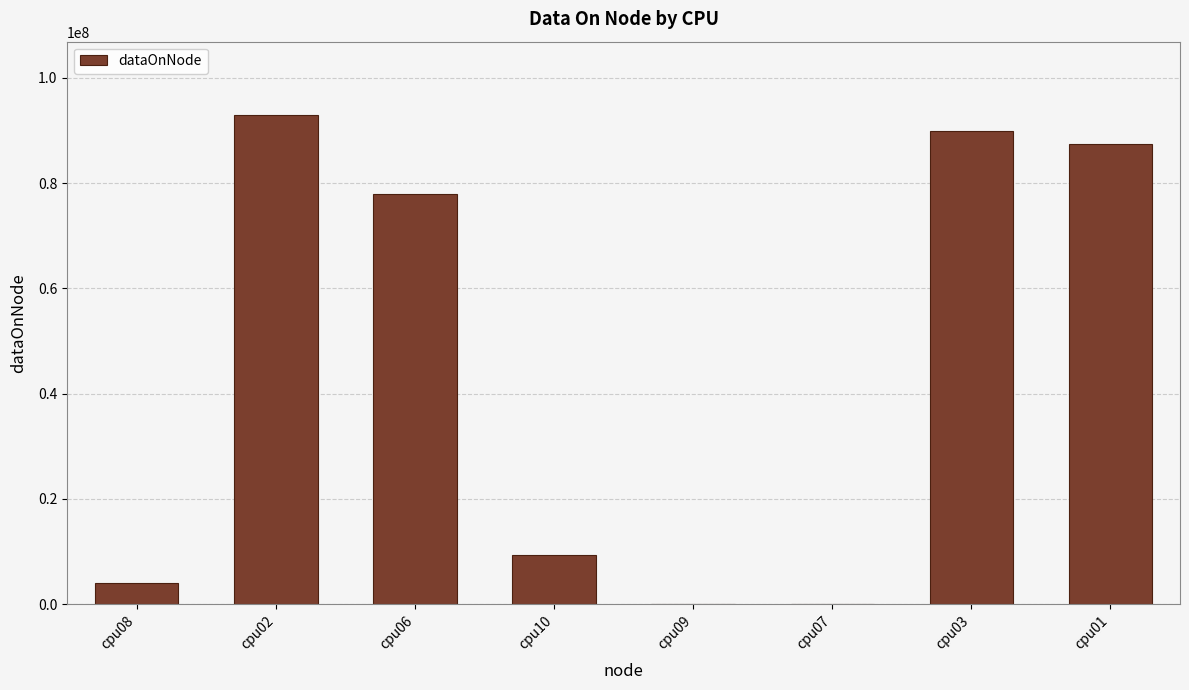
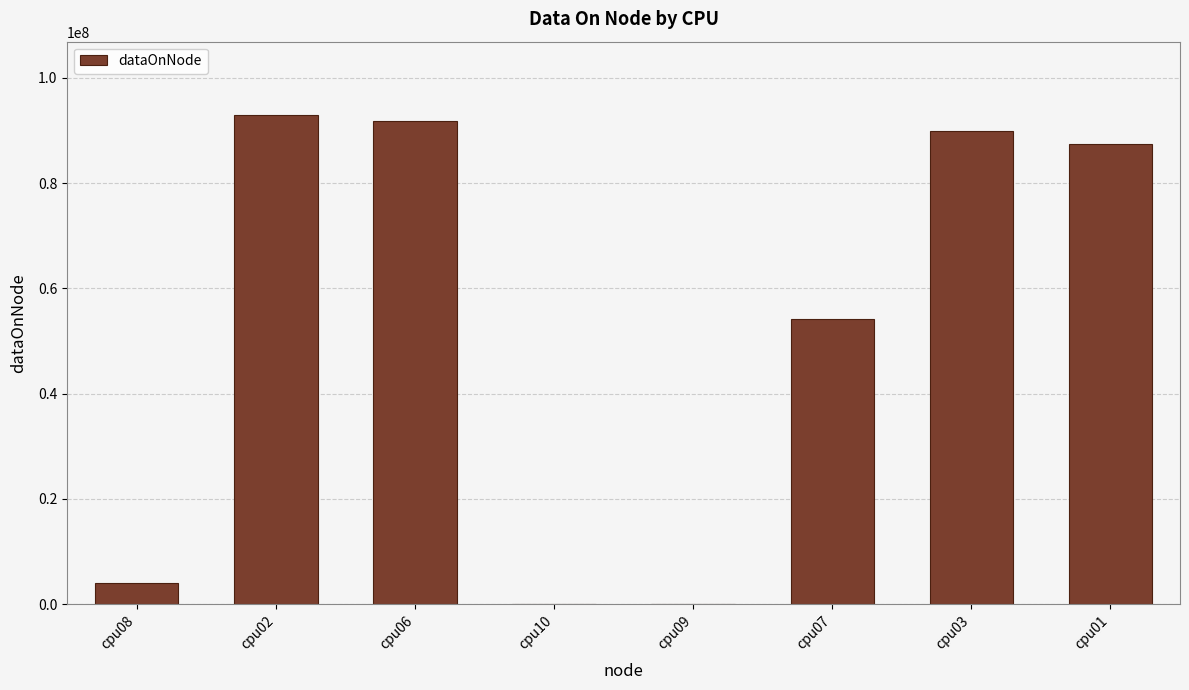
cpu06: 78000000 -> 92000000
cpu10: 9000000 -> 0
cpu07: 0 -> 54000000
